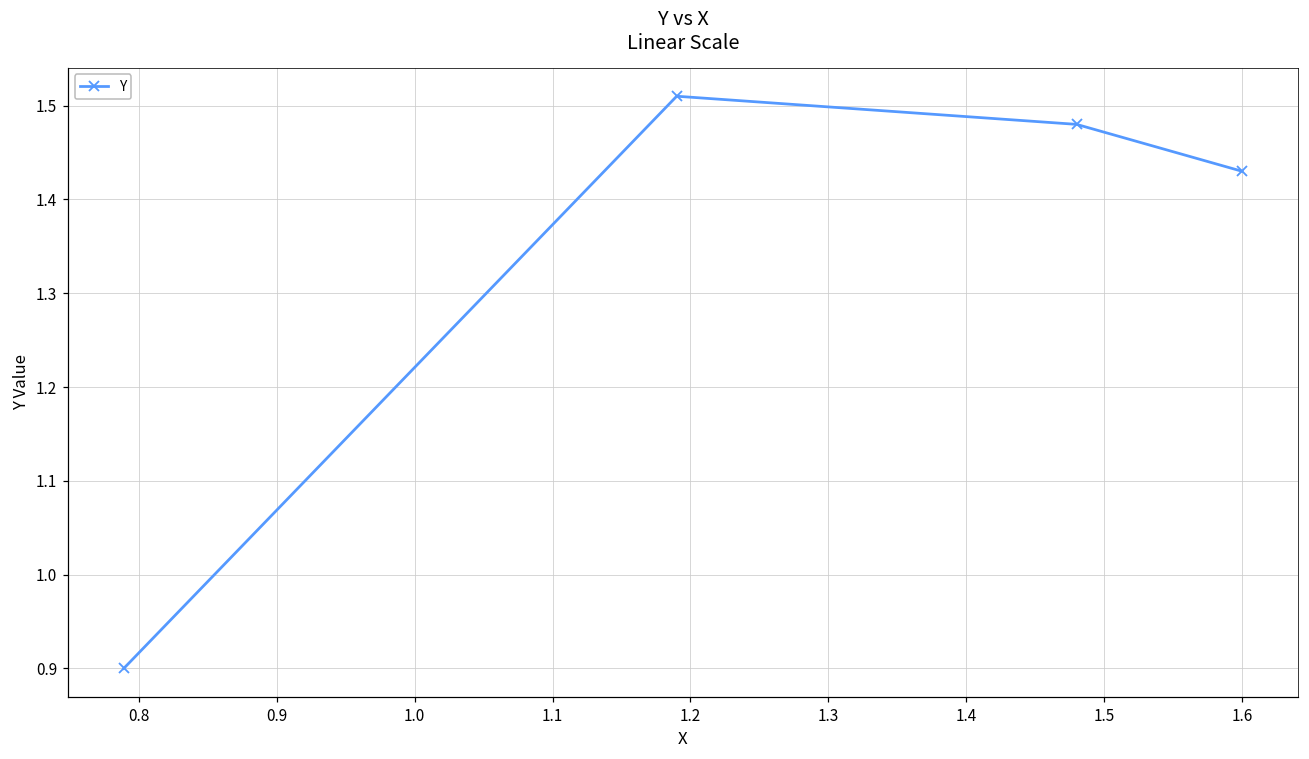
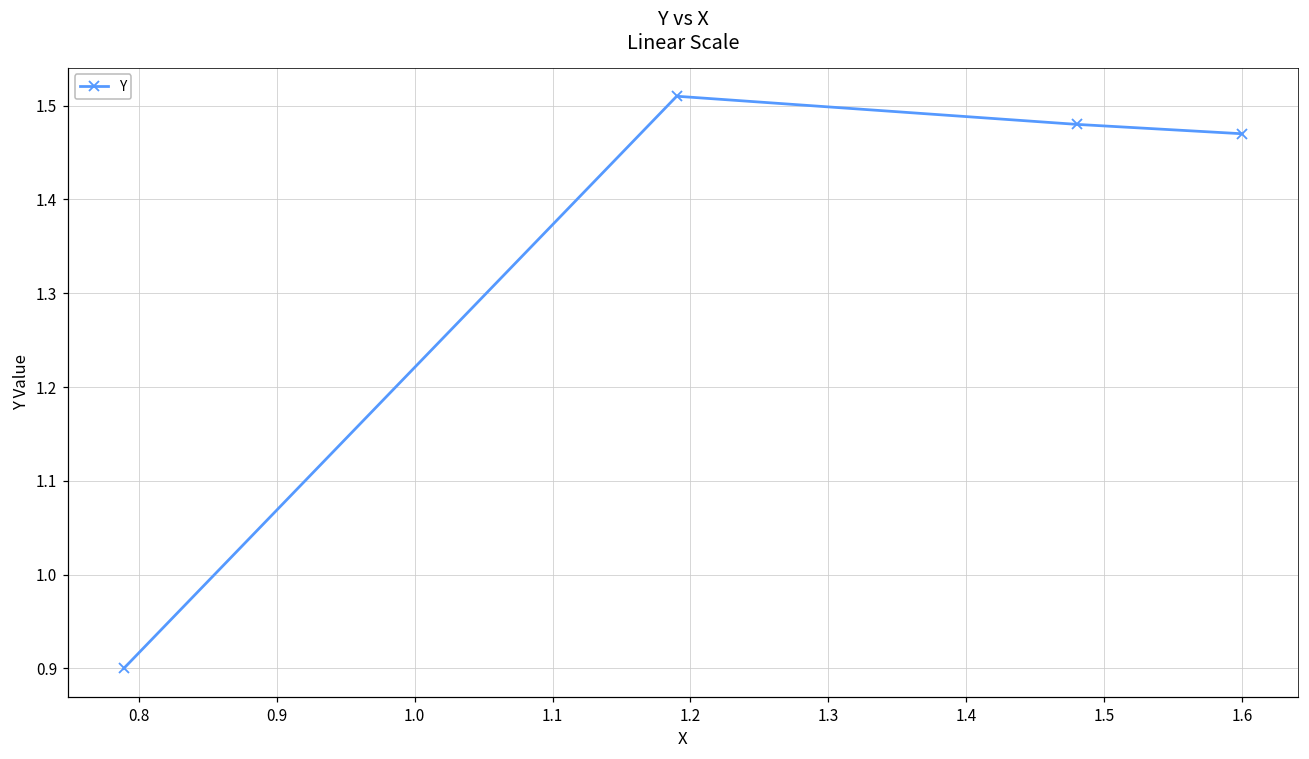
1.6: 1.43 -> 1.47
